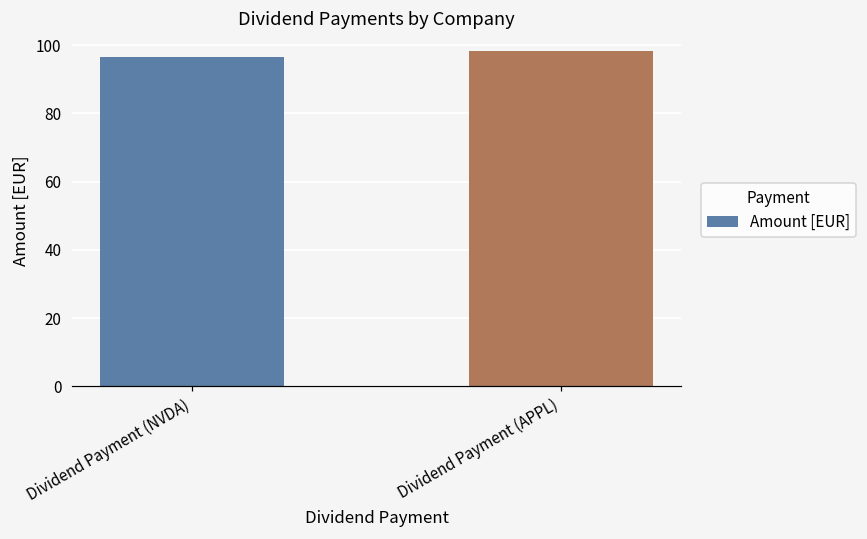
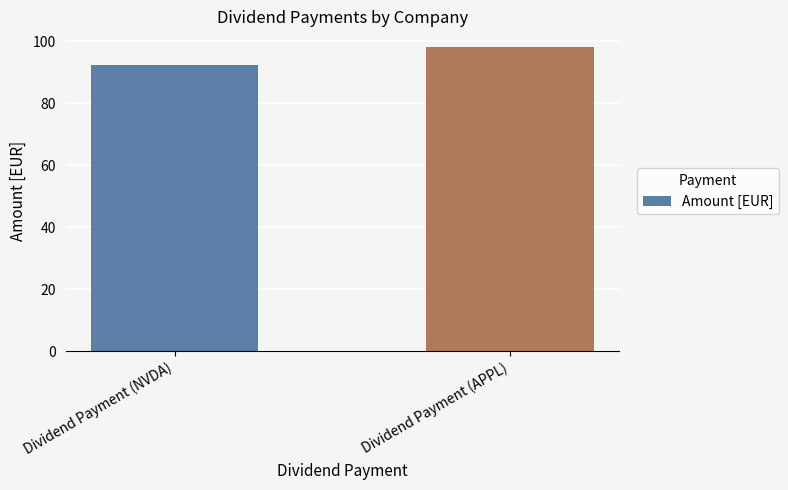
Dividend Payment (NVDA): 97 -> 92
